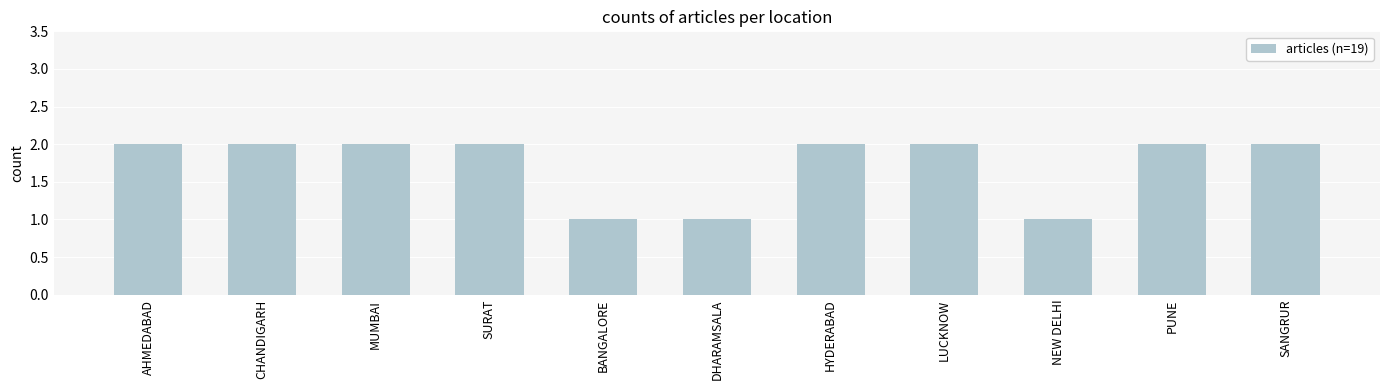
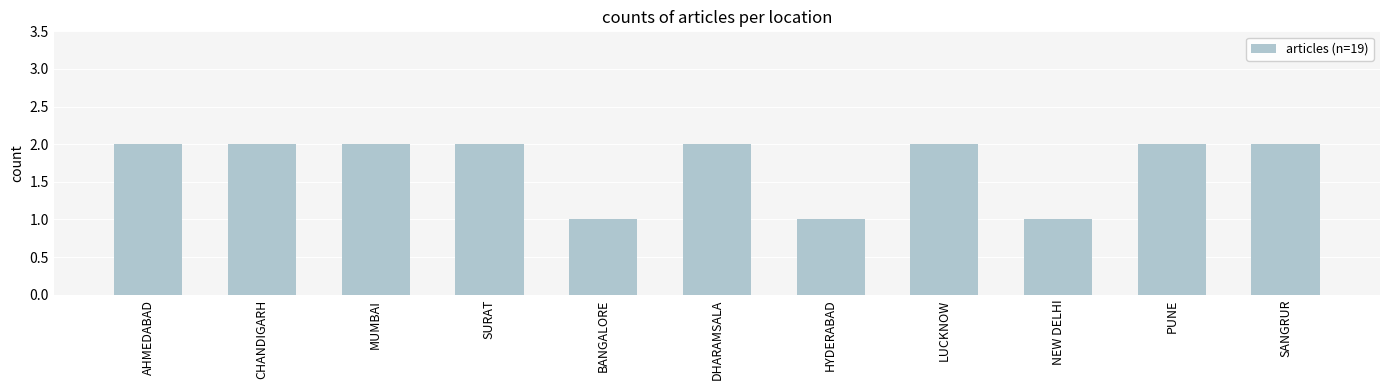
DHARAMSALA: 1 -> 2
HYDERABAD: 2 -> 1
